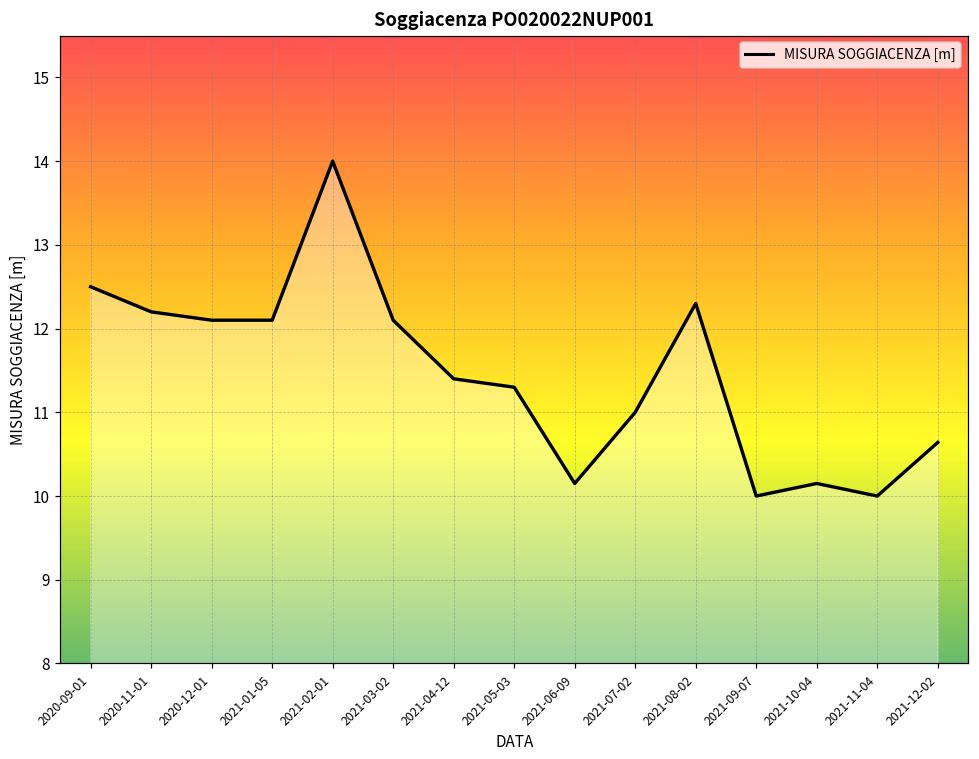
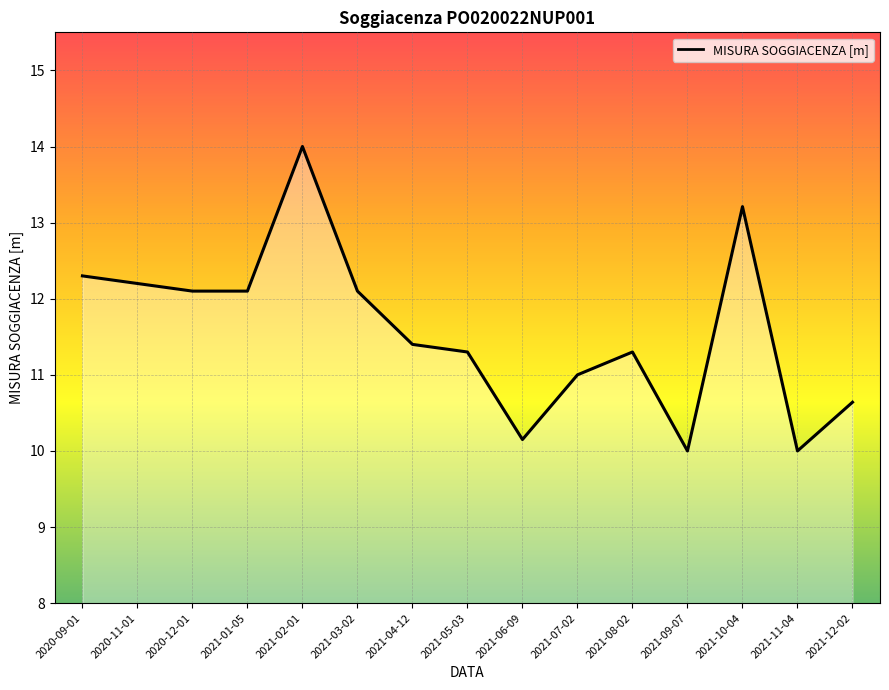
2020-09-01: 12.5 -> 12.3
2021-08-02: 12.3 -> 11.3
2021-10-04: 10.2 -> 13.2
